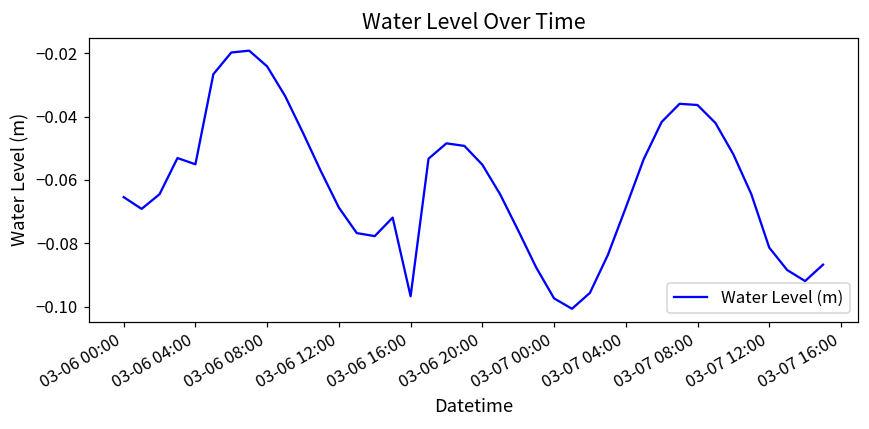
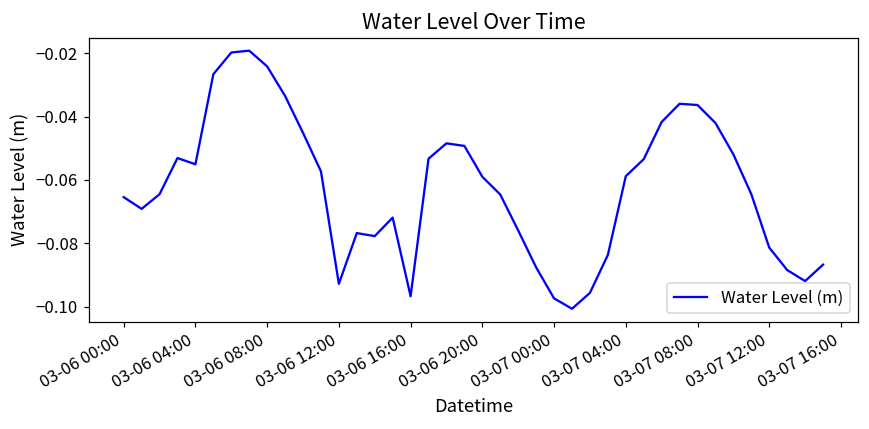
03-06 12:00: -0.069 -> -0.093
03-06 20:00: -0.055 -> -0.059
03-07 04:00: -0.069 -> -0.059
